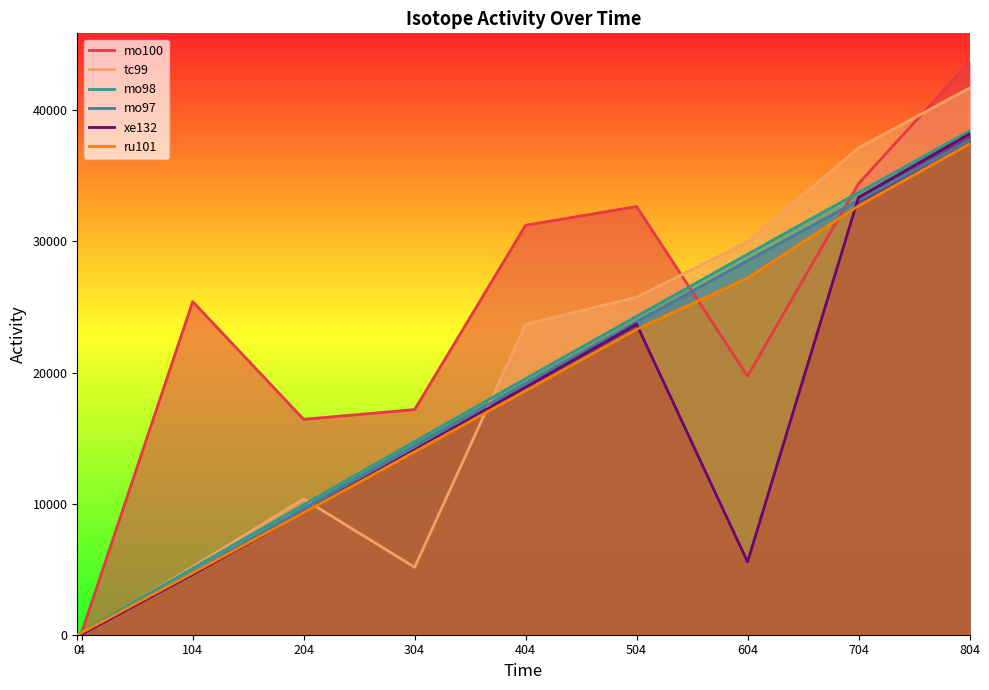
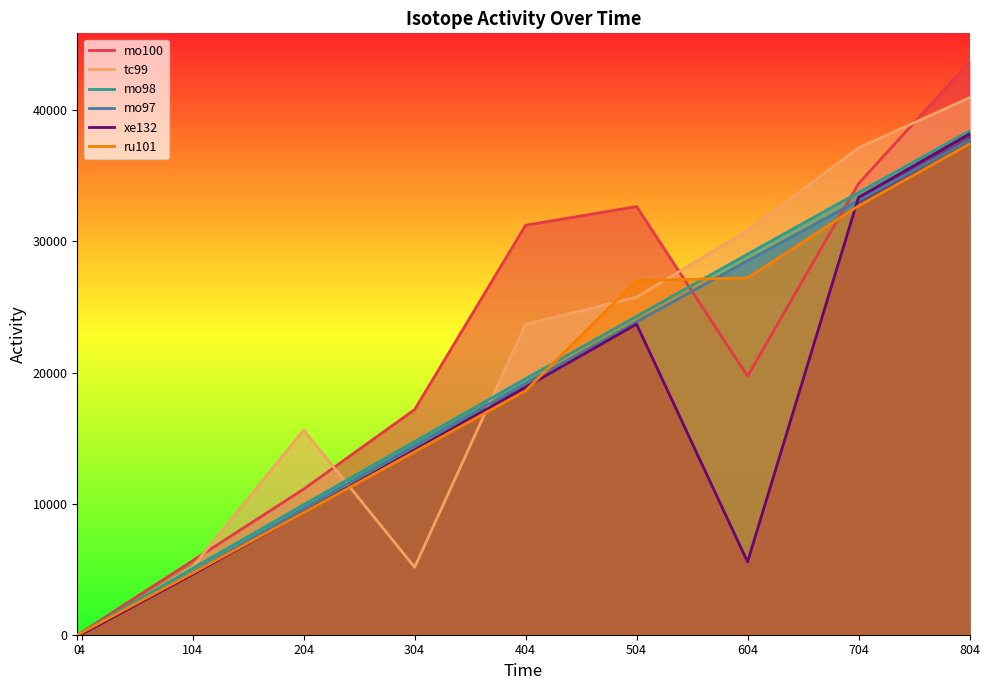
mo100, 104: 25400 -> 5600
mo100, 204: 16400 -> 11100
tc99, 204: 10400 -> 15600
ru101, 504: 23300 -> 27000
tc99, 604: 30000 -> 30800
tc99, 804: 41700 -> 41000
